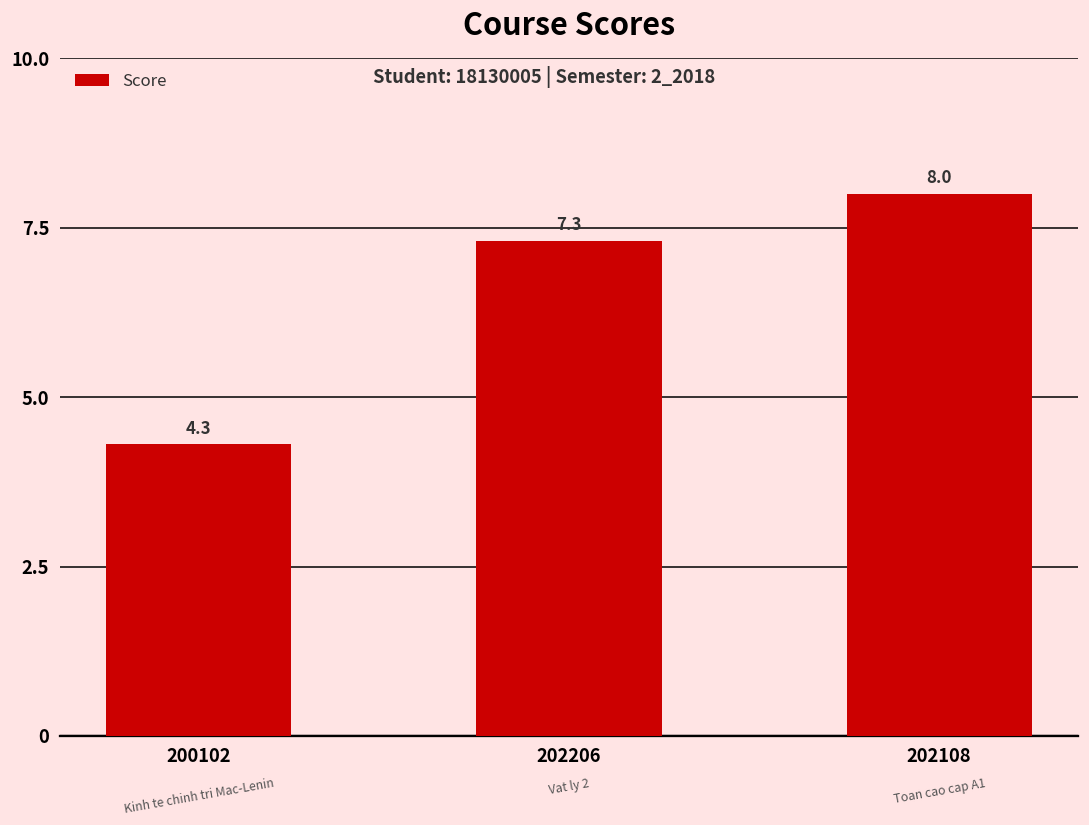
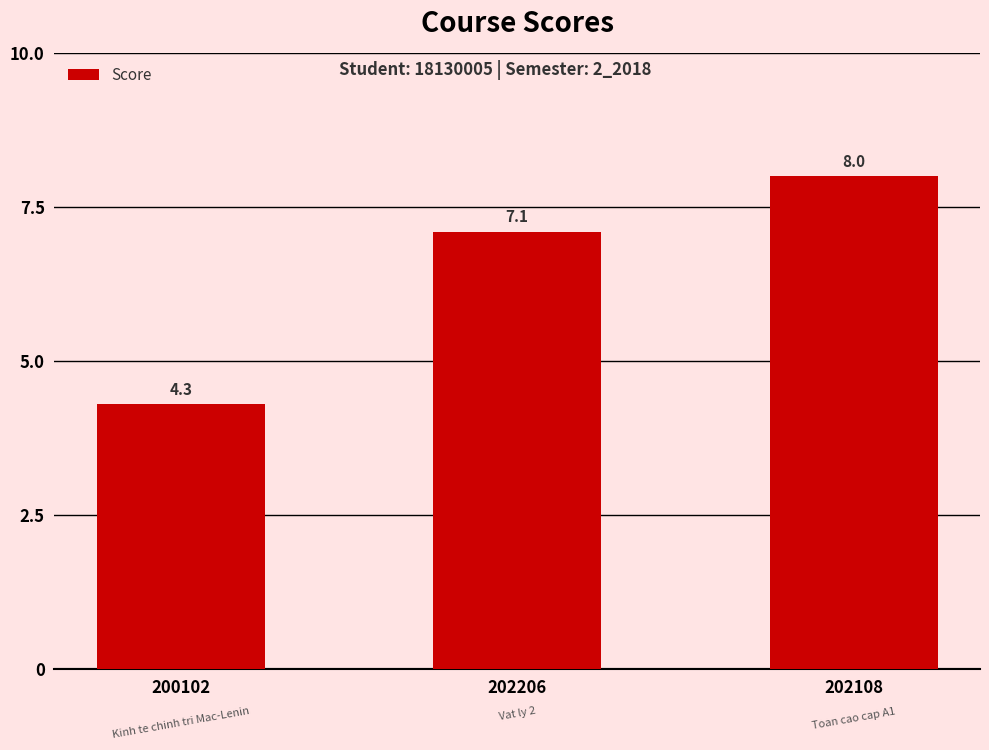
202206: 7.3 -> 7.1
